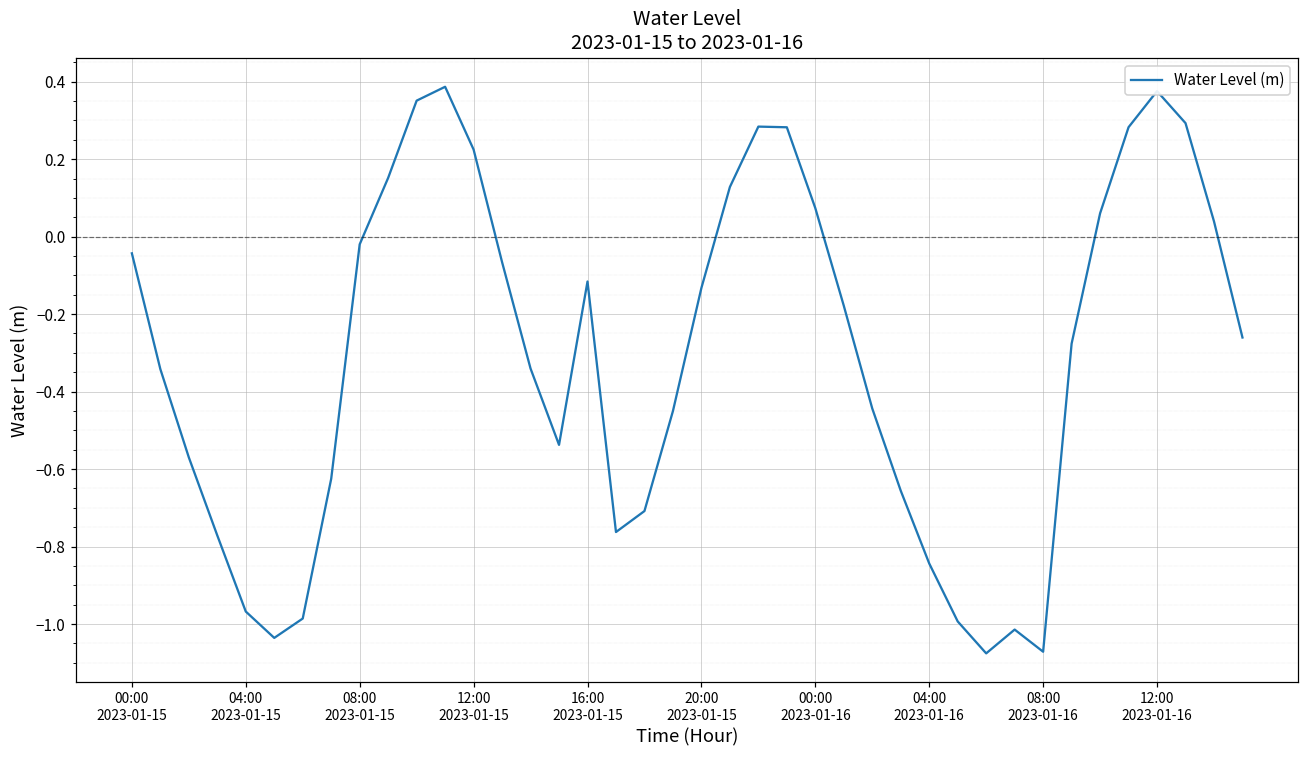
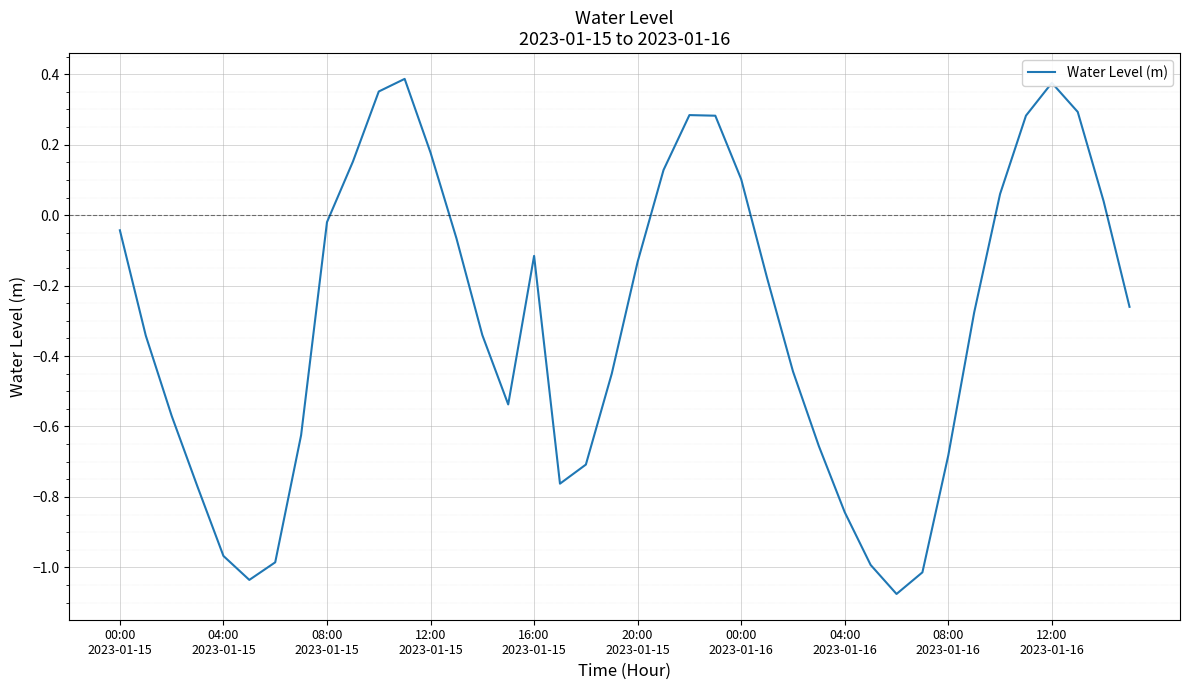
12:00 2023-01-15: 0.22 -> 0.18
00:00 2023-01-16: 0.07 -> 0.10
08:00 2023-01-16: -1.07 -> -0.68
